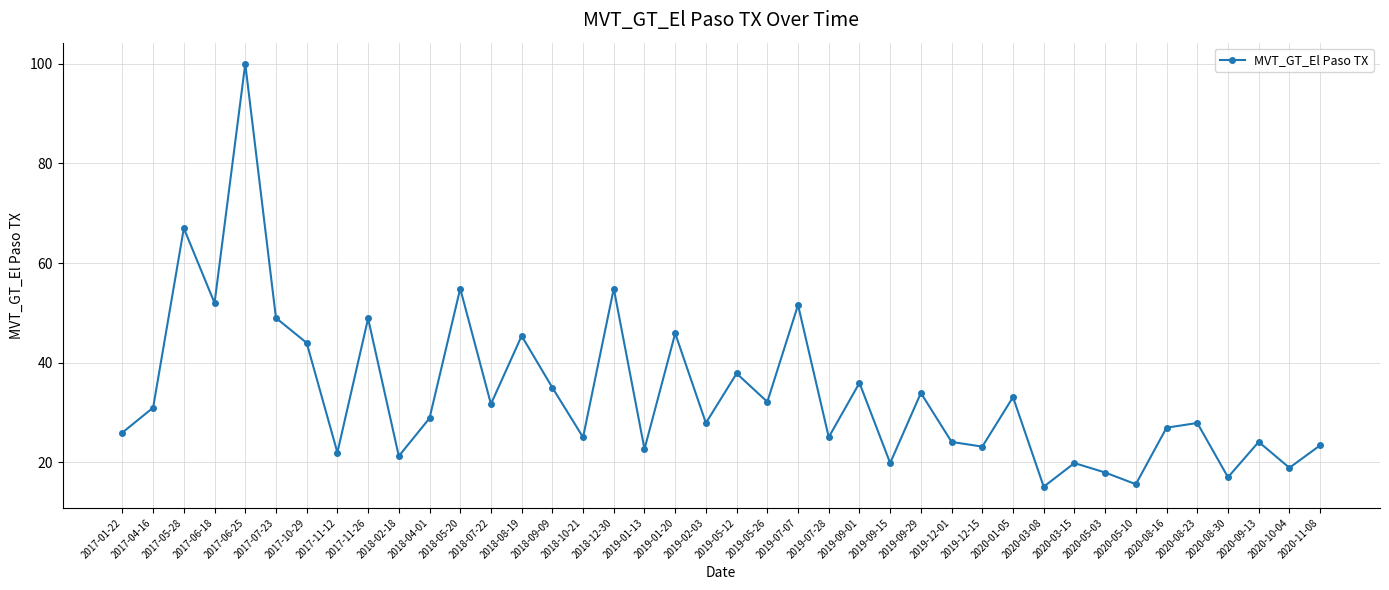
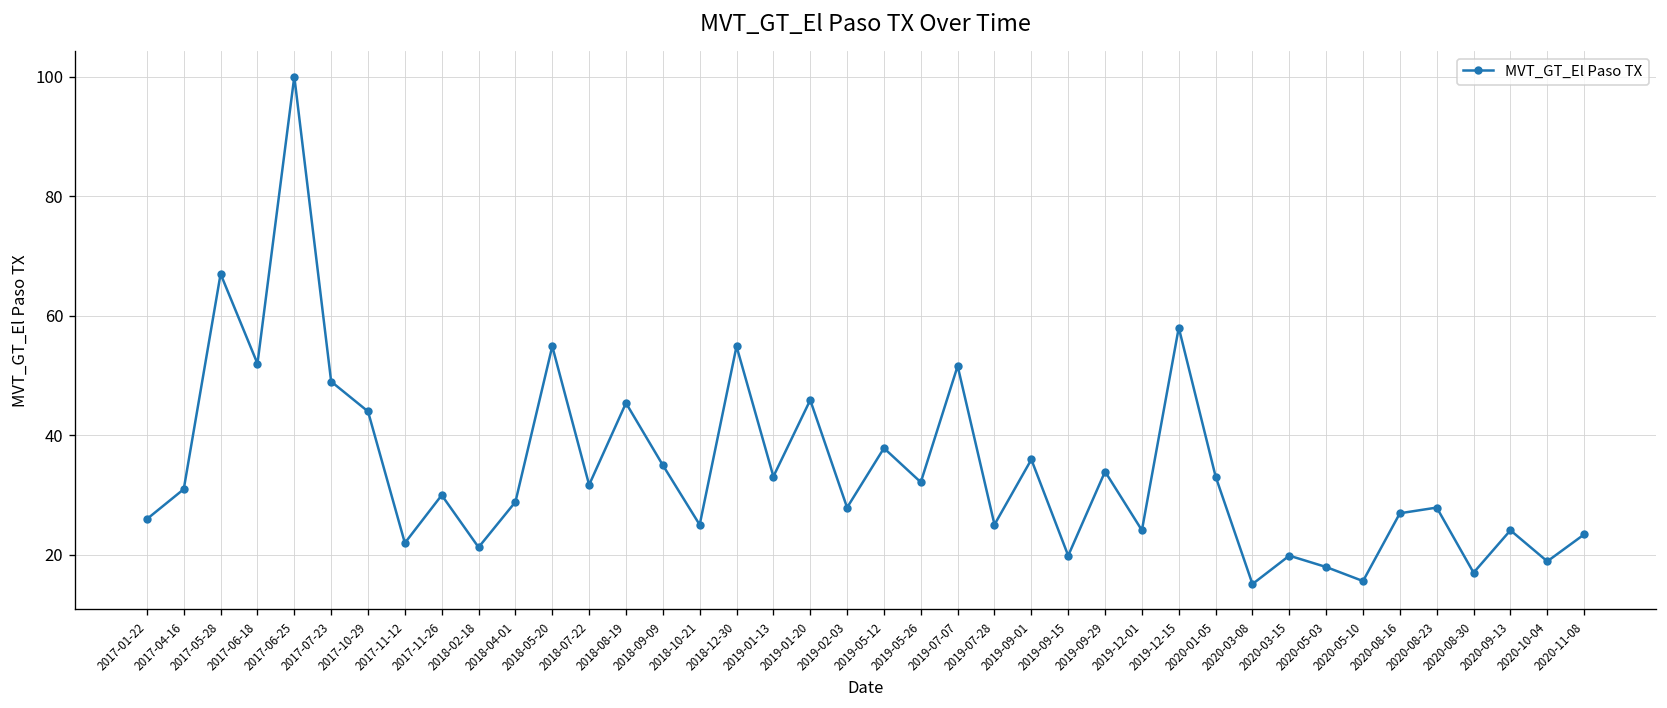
2017-11-26: 49 -> 30
2019-01-13: 23 -> 33
2019-12-15: 23 -> 58
